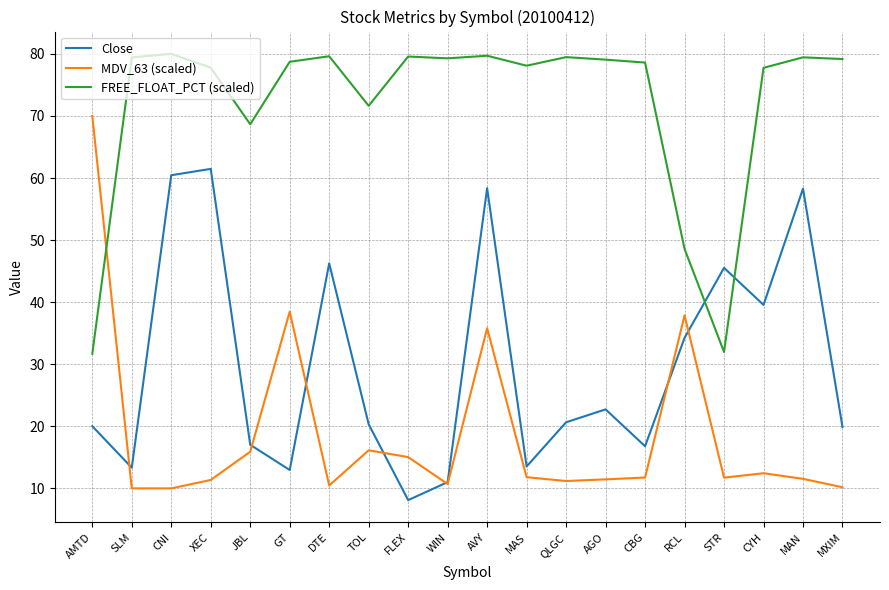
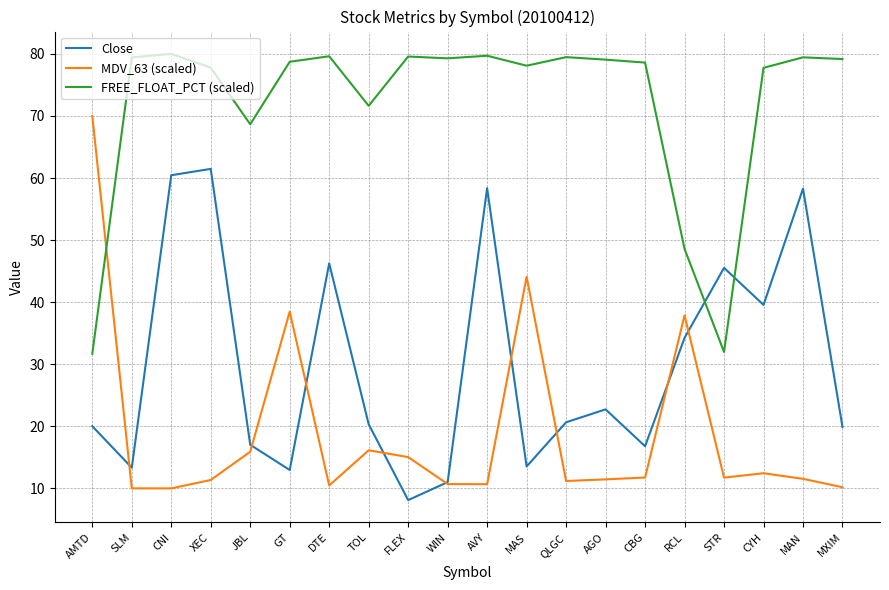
MDV_63 (scaled), AVY: 36 -> 11
MDV_63 (scaled), MAS: 12 -> 44
